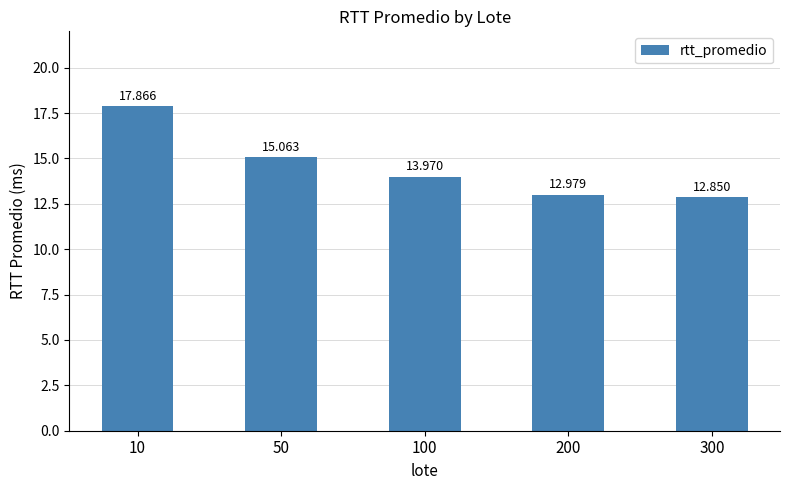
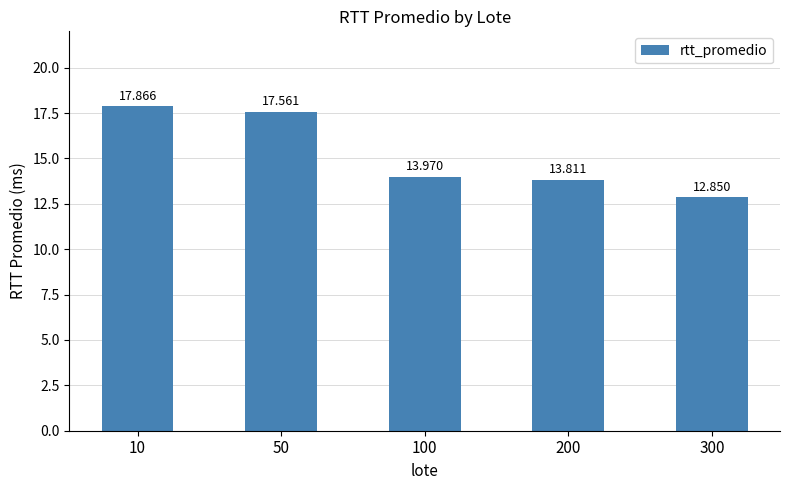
50: 15.063 -> 17.561
200: 12.979 -> 13.811
